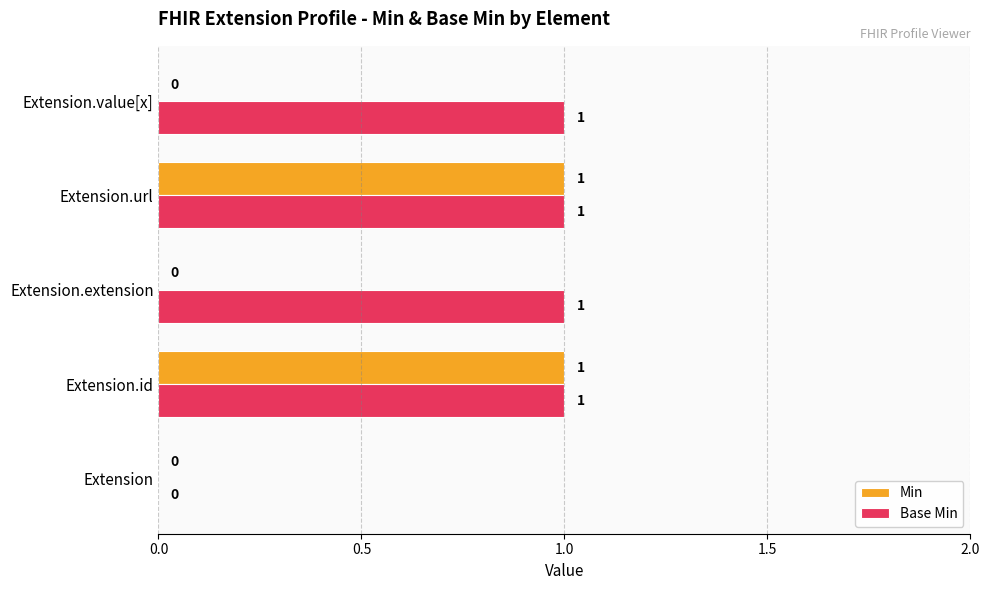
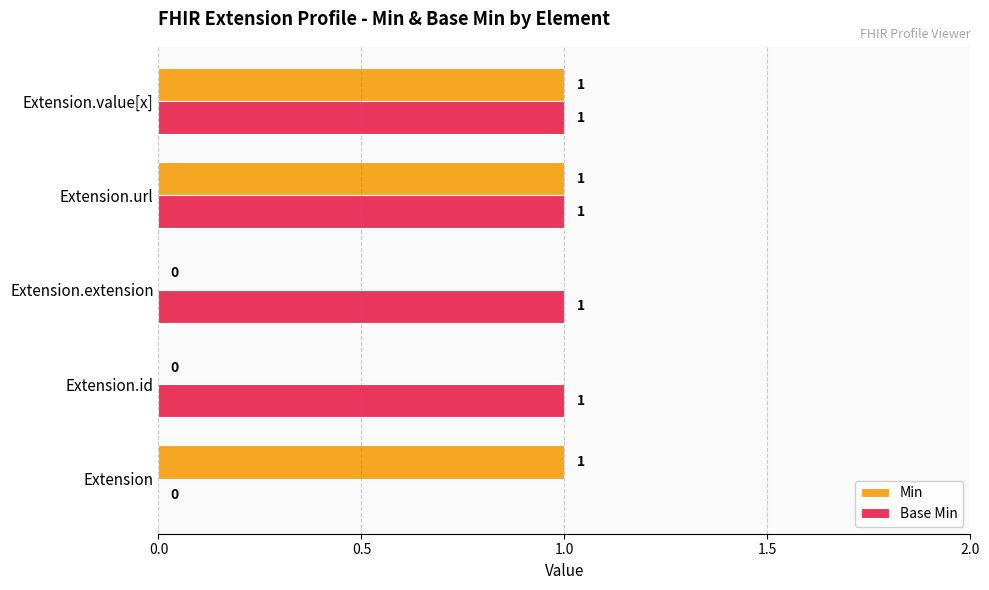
Min, Extension.value[x]: 0 -> 1
Min, Extension.id: 1 -> 0
Min, Extension: 0 -> 1
